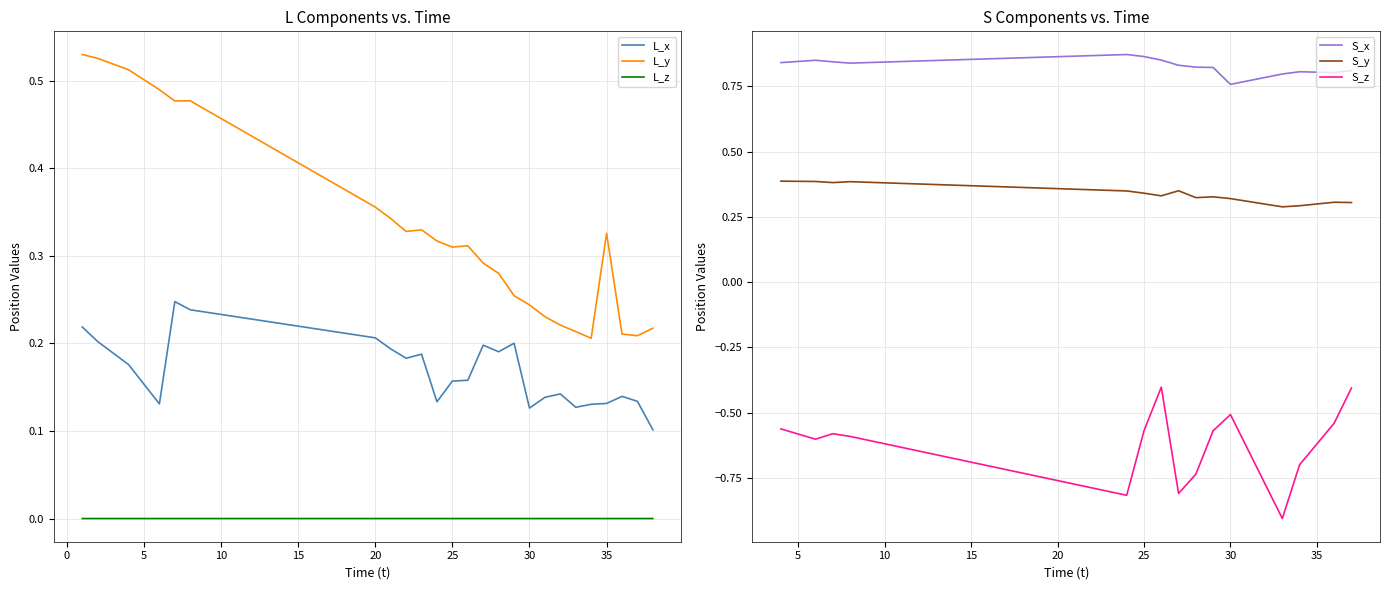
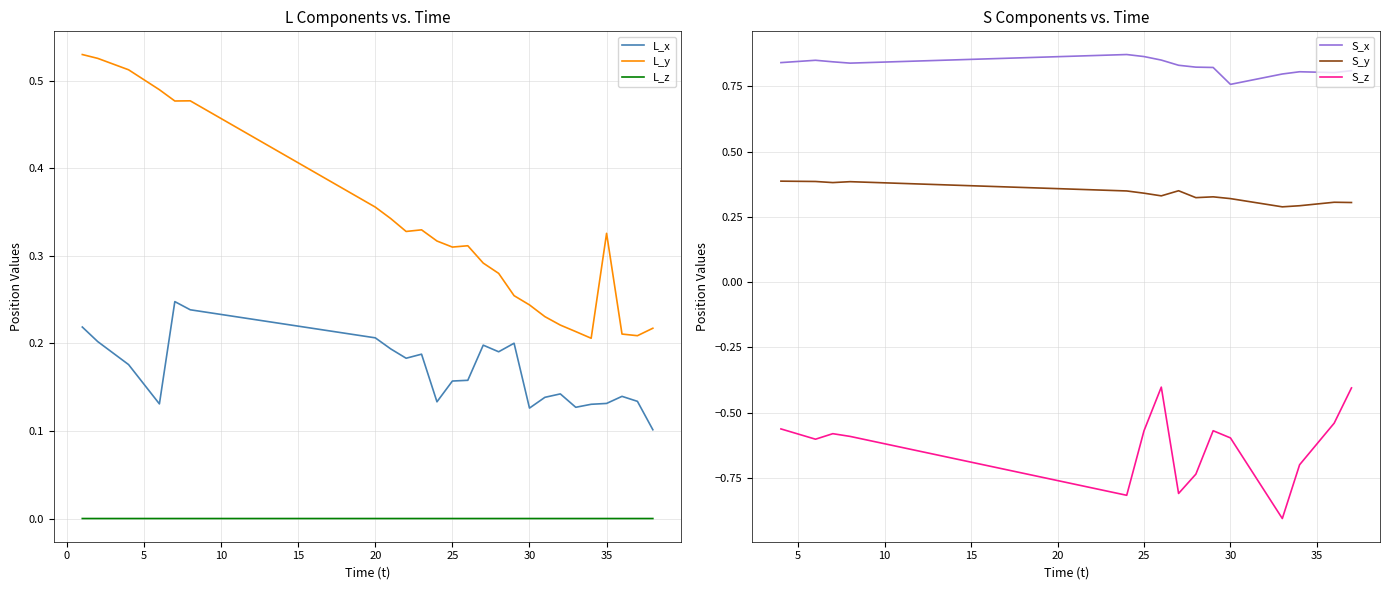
S Components vs. Time, S_z, 30: -0.51 -> -0.60
